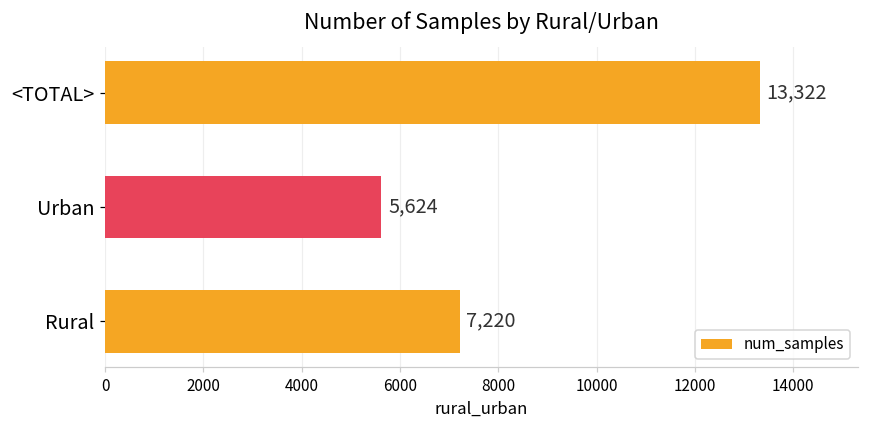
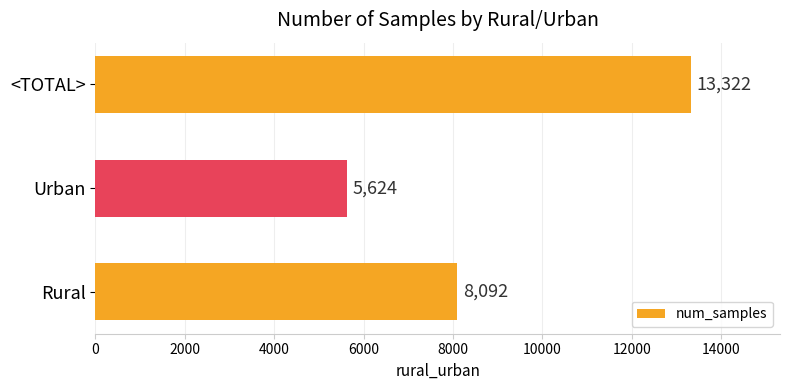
Rural: 7,220 -> 8,092
